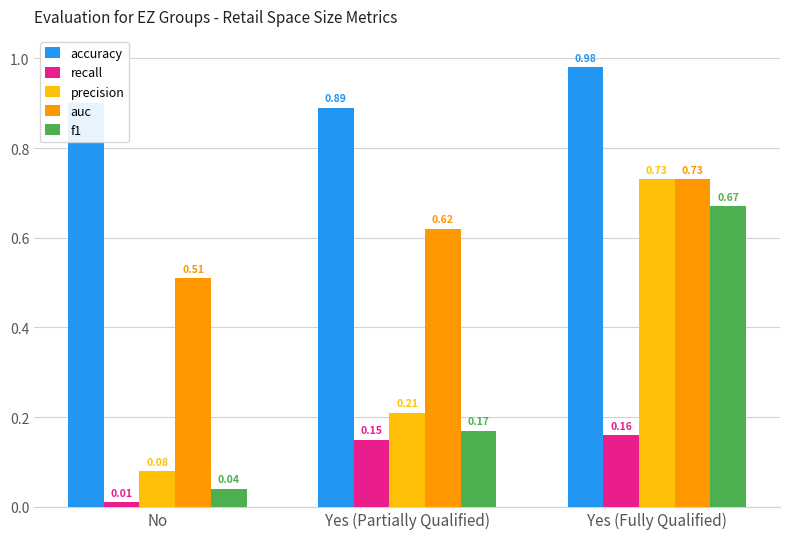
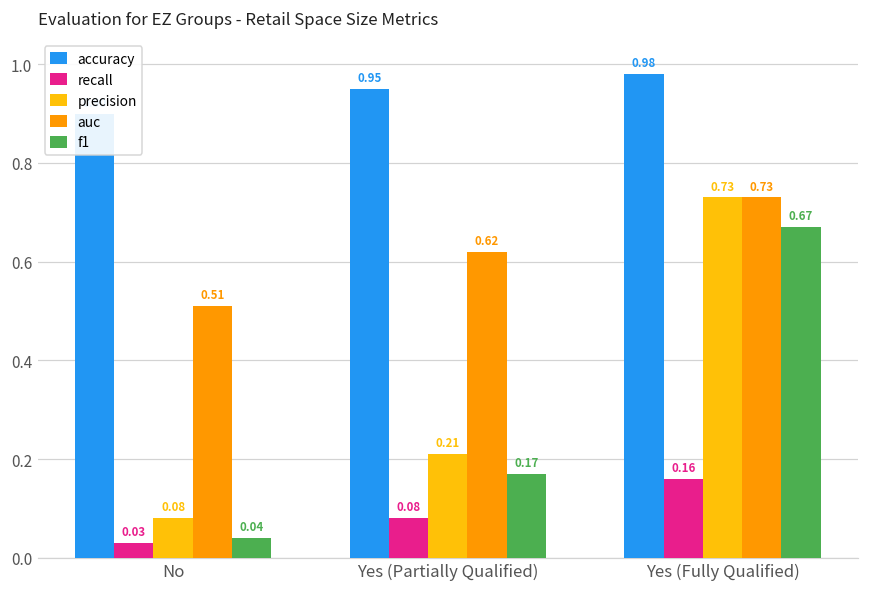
recall, No: 0.01 -> 0.03
accuracy, Yes (Partially Qualified): 0.89 -> 0.95
recall, Yes (Partially Qualified): 0.15 -> 0.08
